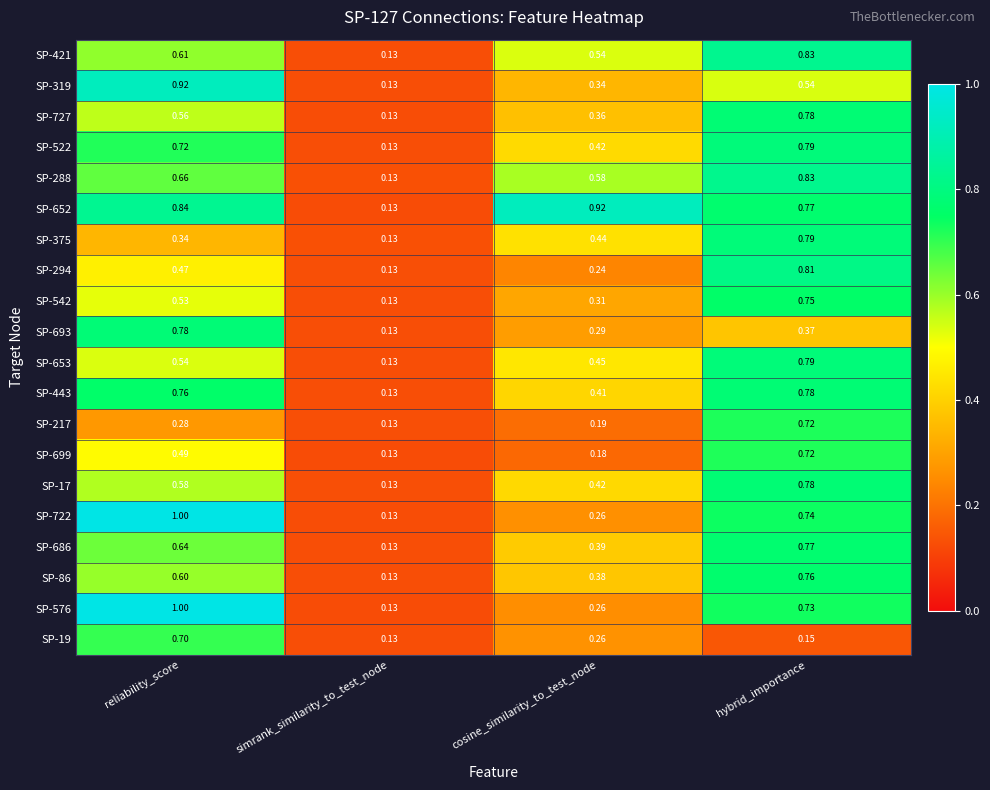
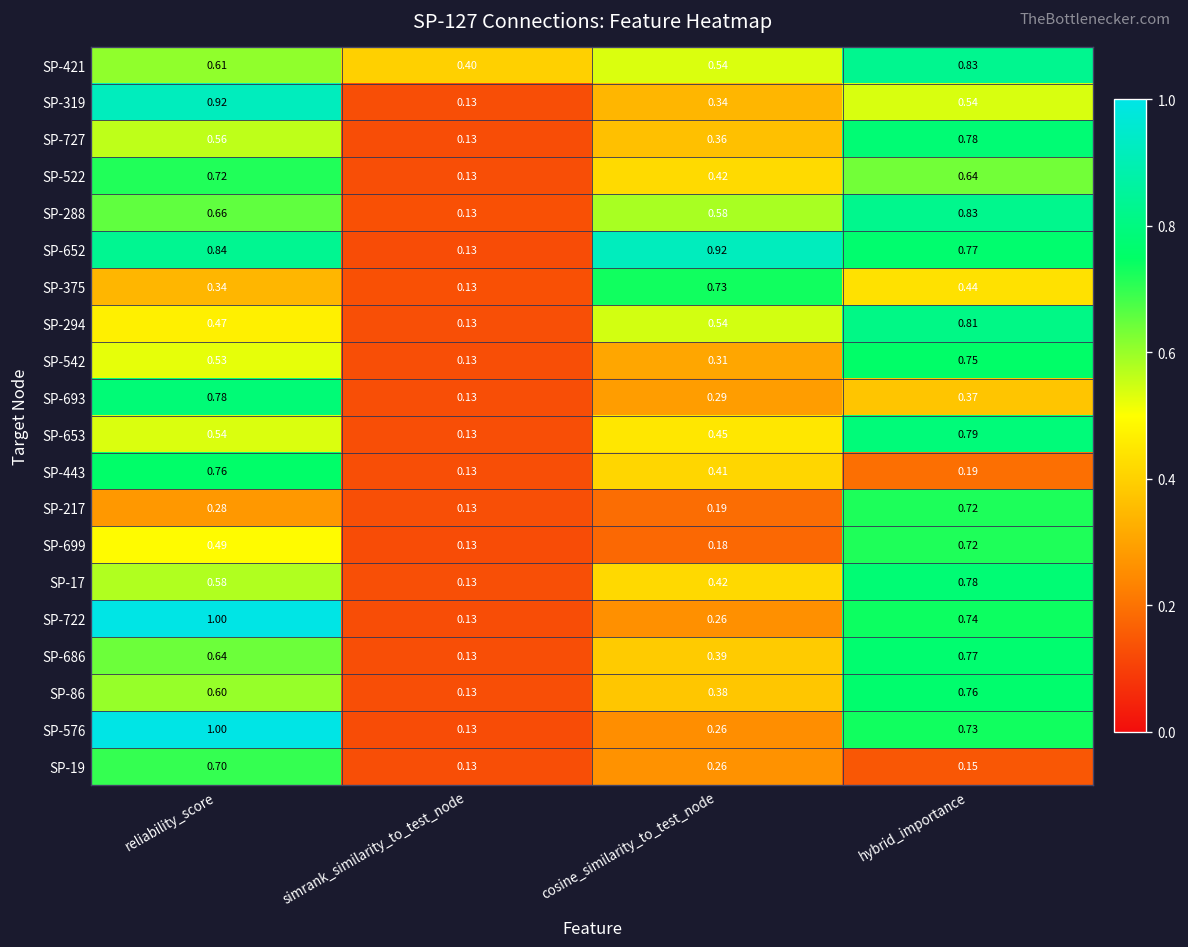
SP-421, simrank_similarity_to_test_node: 0.13 -> 0.40
SP-522, hybrid_importance: 0.79 -> 0.64
SP-375, cosine_similarity_to_test_node: 0.44 -> 0.73
SP-375, hybrid_importance: 0.79 -> 0.44
SP-294, cosine_similarity_to_test_node: 0.24 -> 0.54
SP-443, hybrid_importance: 0.78 -> 0.19
